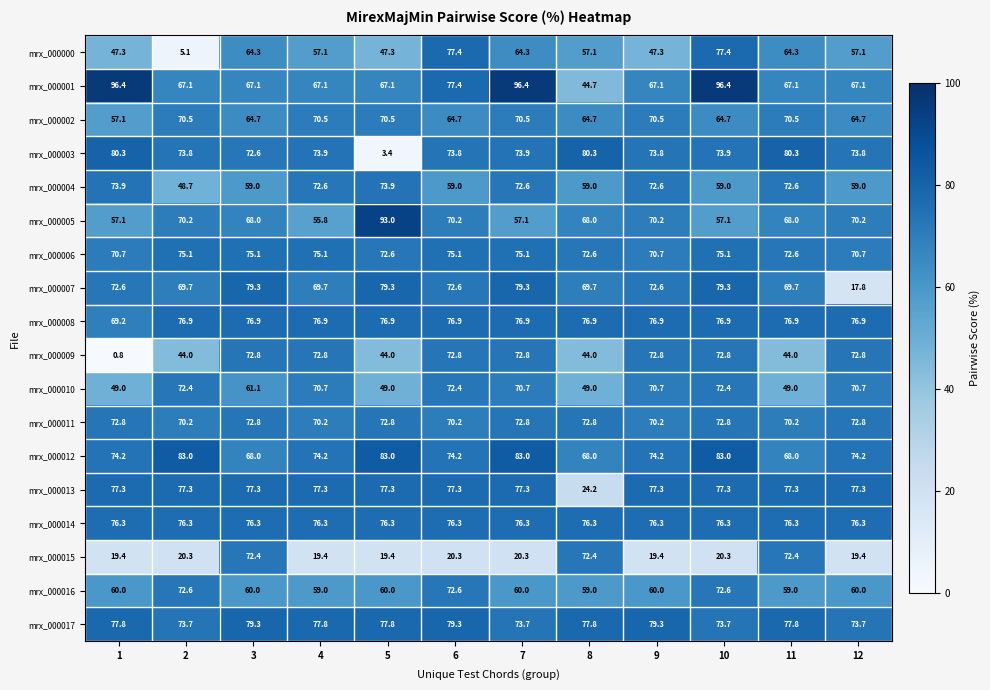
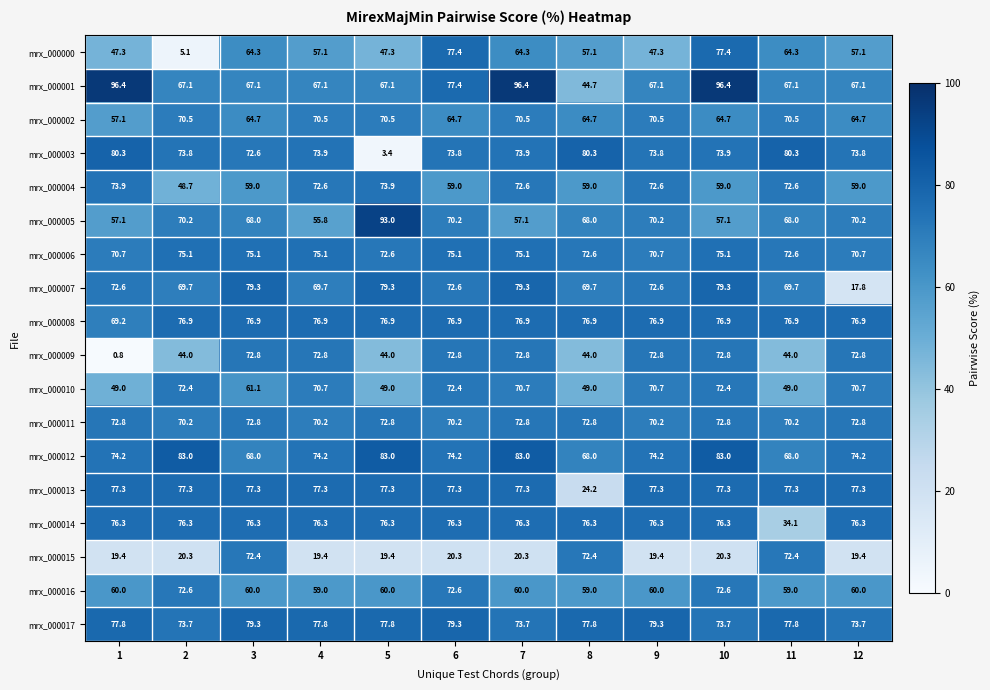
mrx_000014, 11: 76.3 -> 34.1
